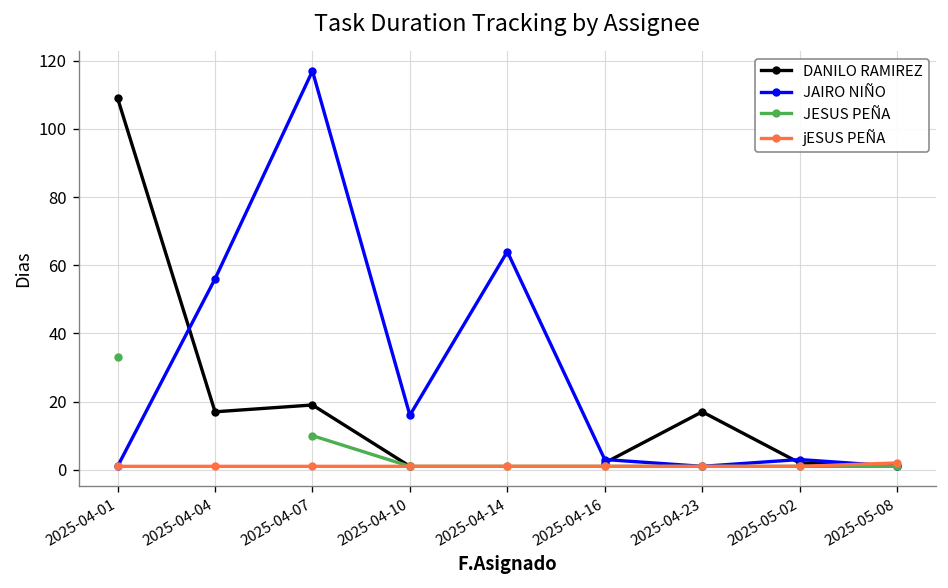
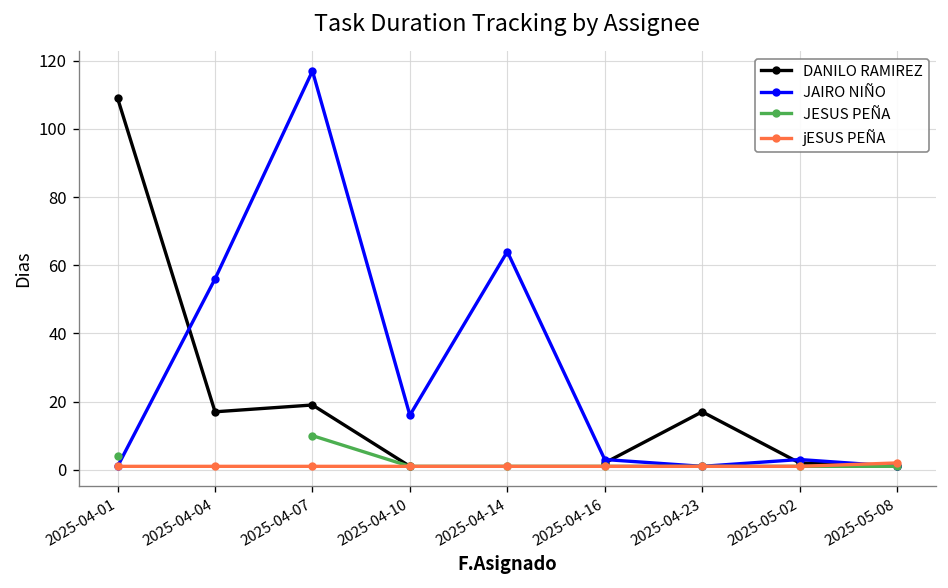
JESUS PEÑA, 2025-04-01: 33 -> 4
